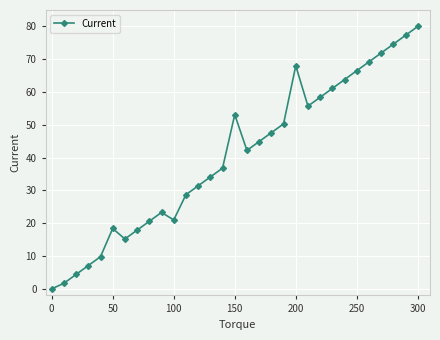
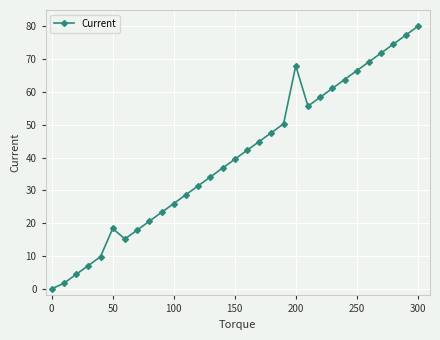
100: 21 -> 26
150: 53 -> 40
